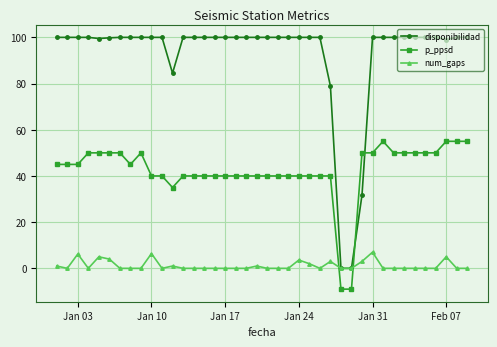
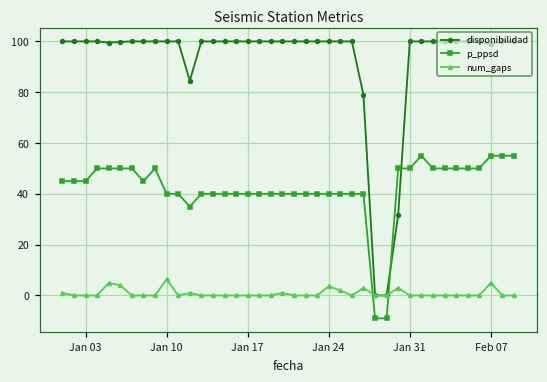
num_gaps, Jan 03: 6 -> 0
num_gaps, Jan 31: 7 -> 0
